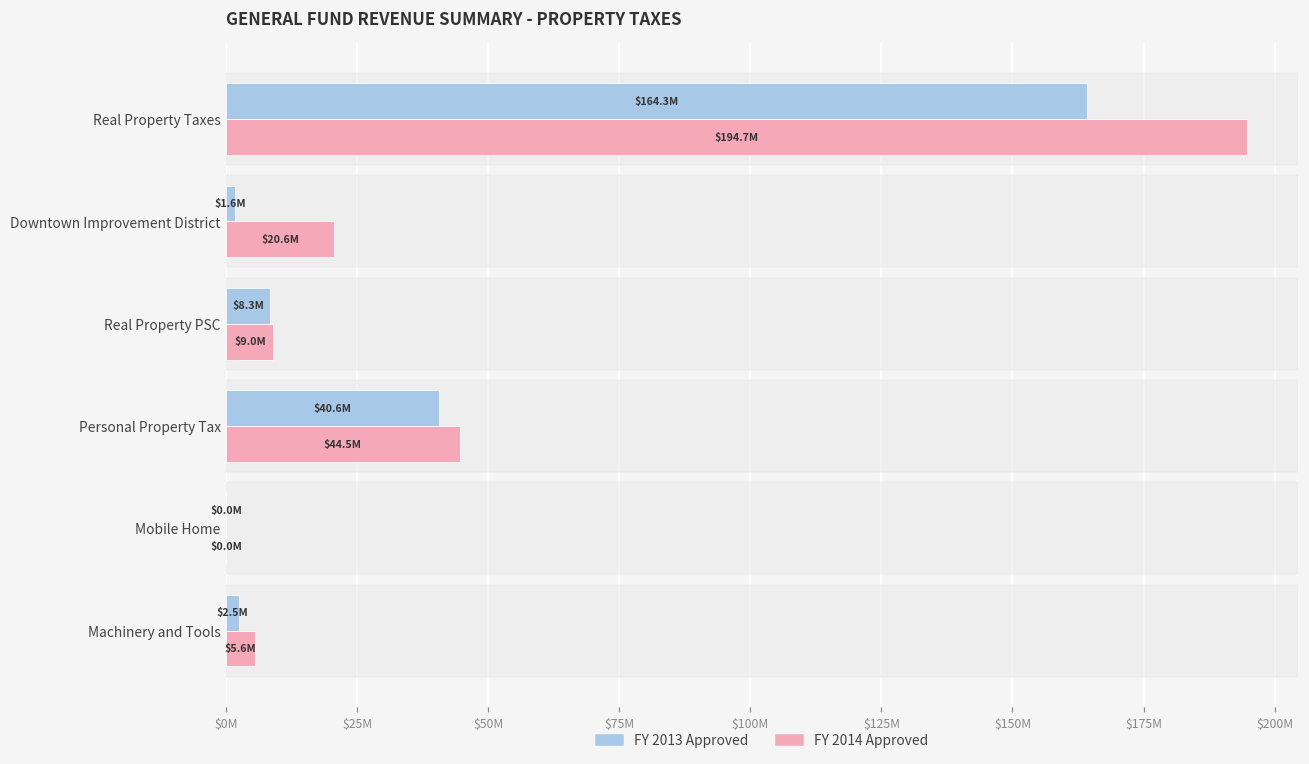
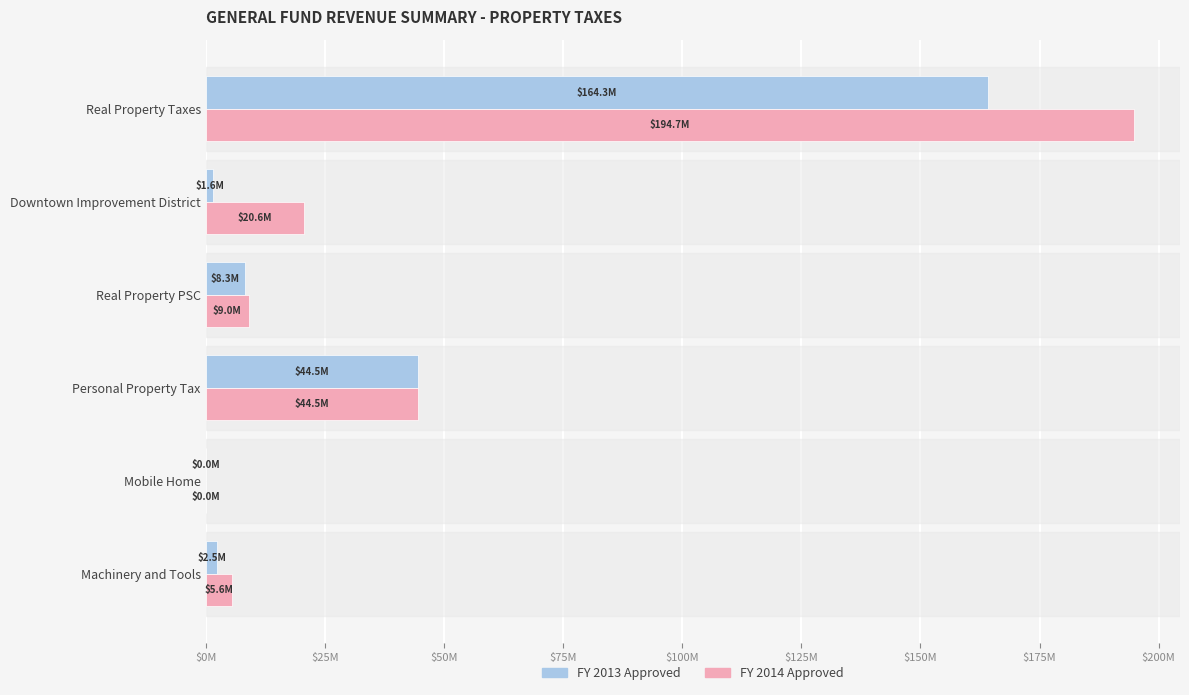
FY 2013 Approved, Personal Property Tax: $40.6M -> $44.5M
